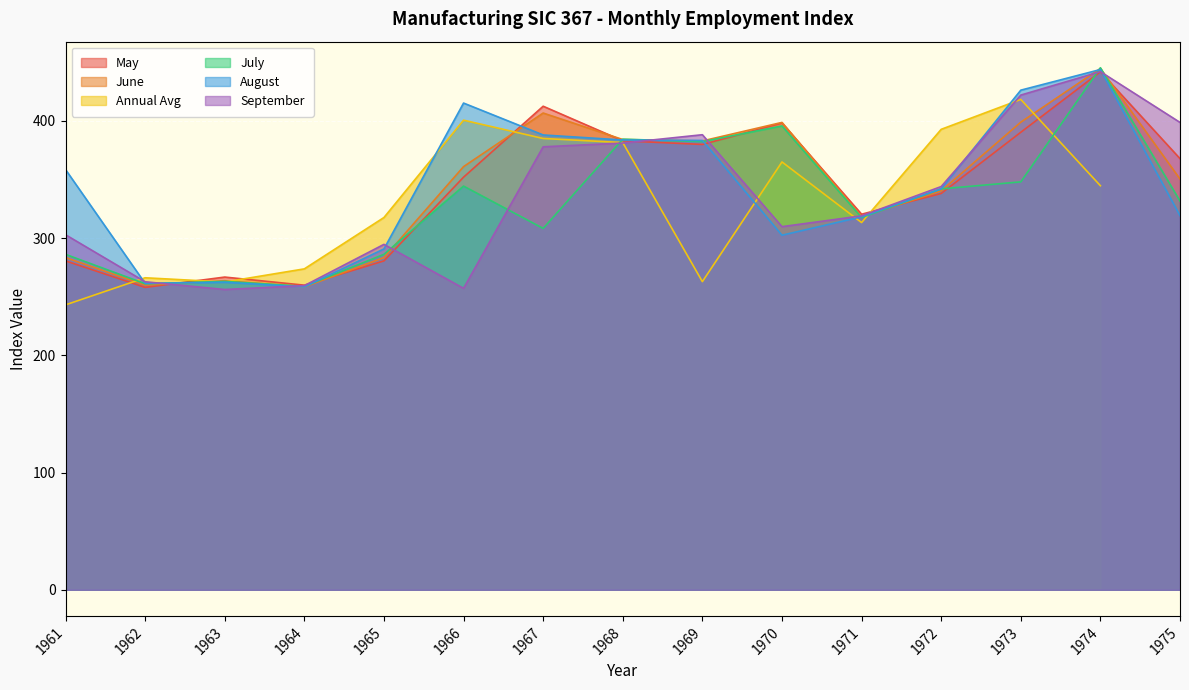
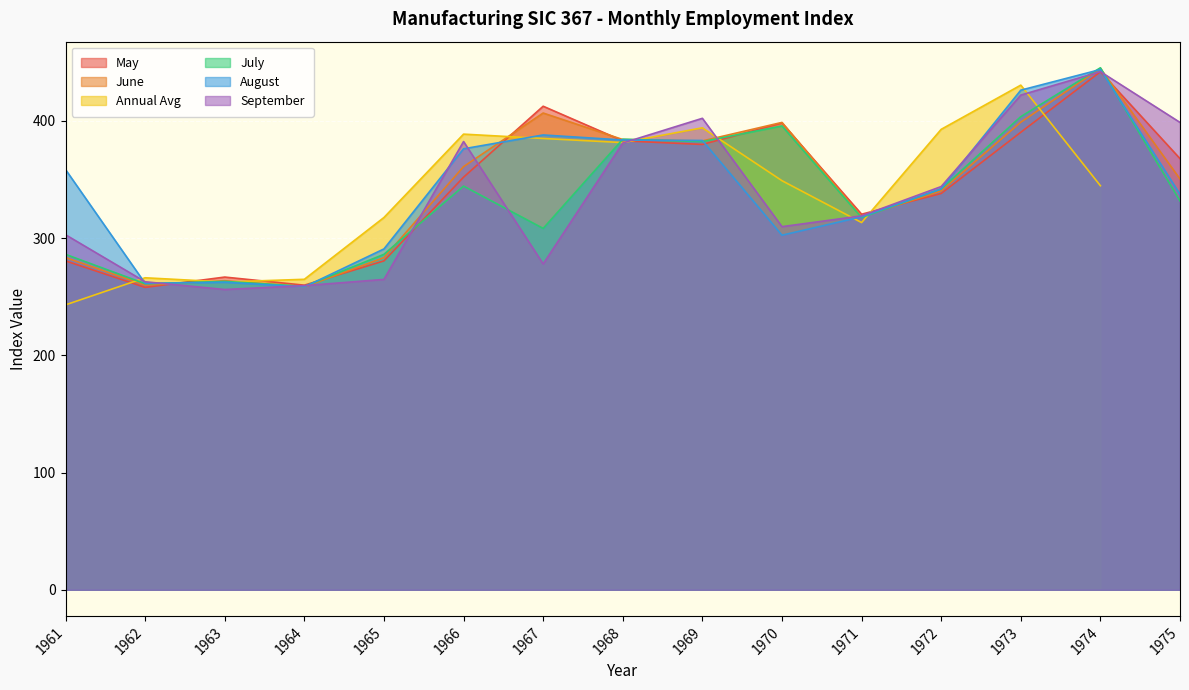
Annual Avg, 1964: 274 -> 265
September, 1965: 295 -> 265
Annual Avg, 1966: 401 -> 389
August, 1966: 415 -> 376
September, 1966: 257 -> 382
September, 1967: 378 -> 278
Annual Avg, 1969: 263 -> 394
September, 1969: 388 -> 402
Annual Avg, 1970: 365 -> 349
Annual Avg, 1973: 418 -> 430
July, 1973: 348 -> 404
August, 1975: 319 -> 337
